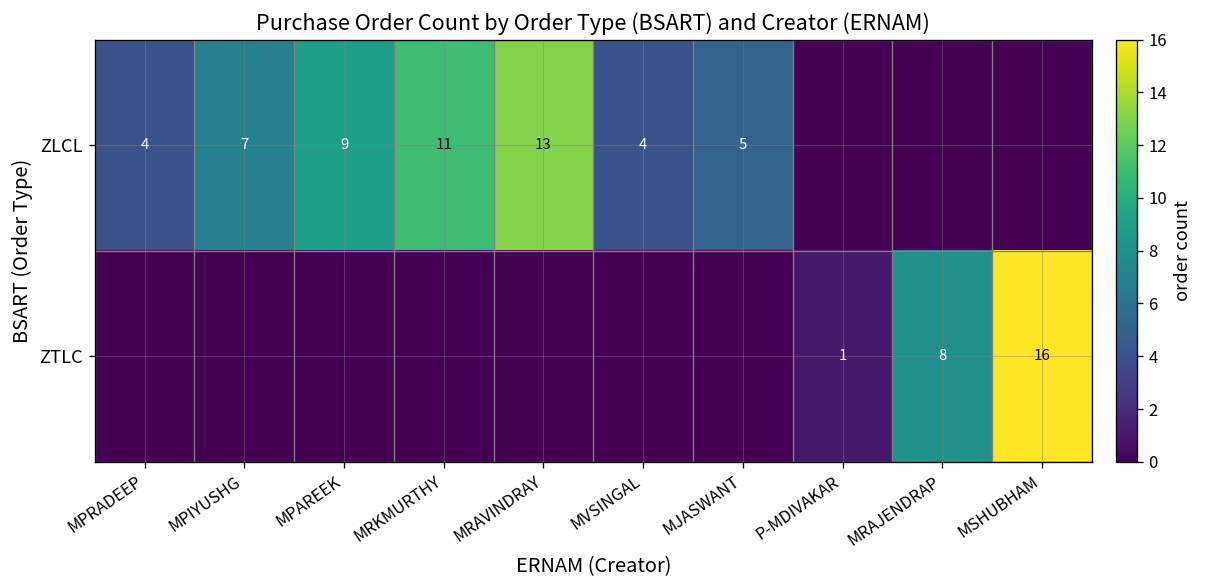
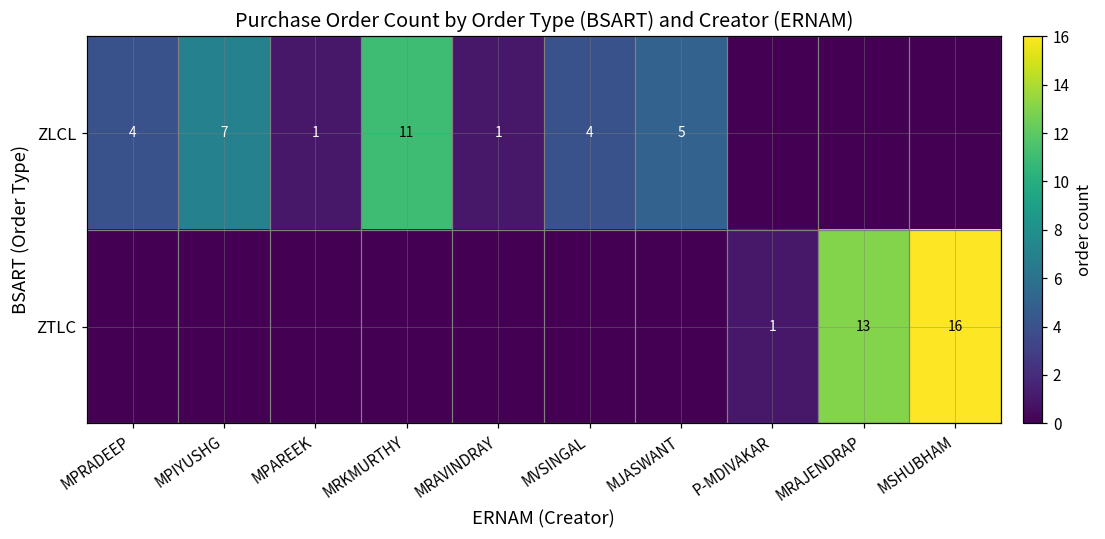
ZLCL, MPAREEK: 9 -> 1
ZLCL, MRAVINDRAY: 13 -> 1
ZTLC, MRAJENDRAP: 8 -> 13
